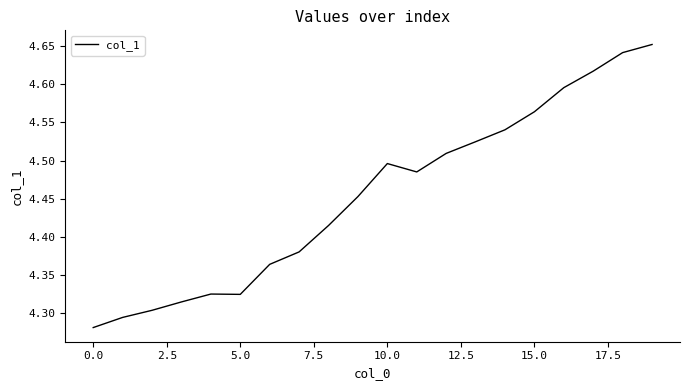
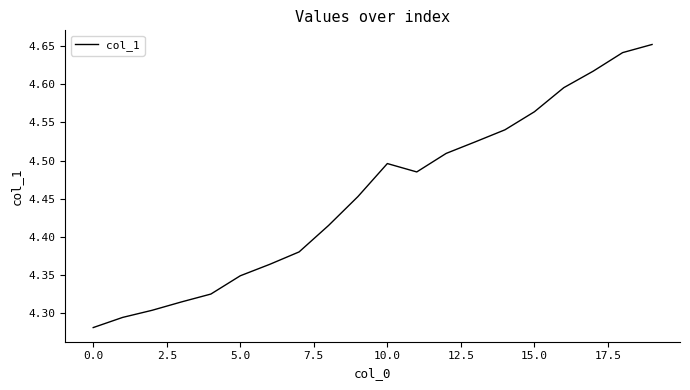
5.0: 4.32 -> 4.35
